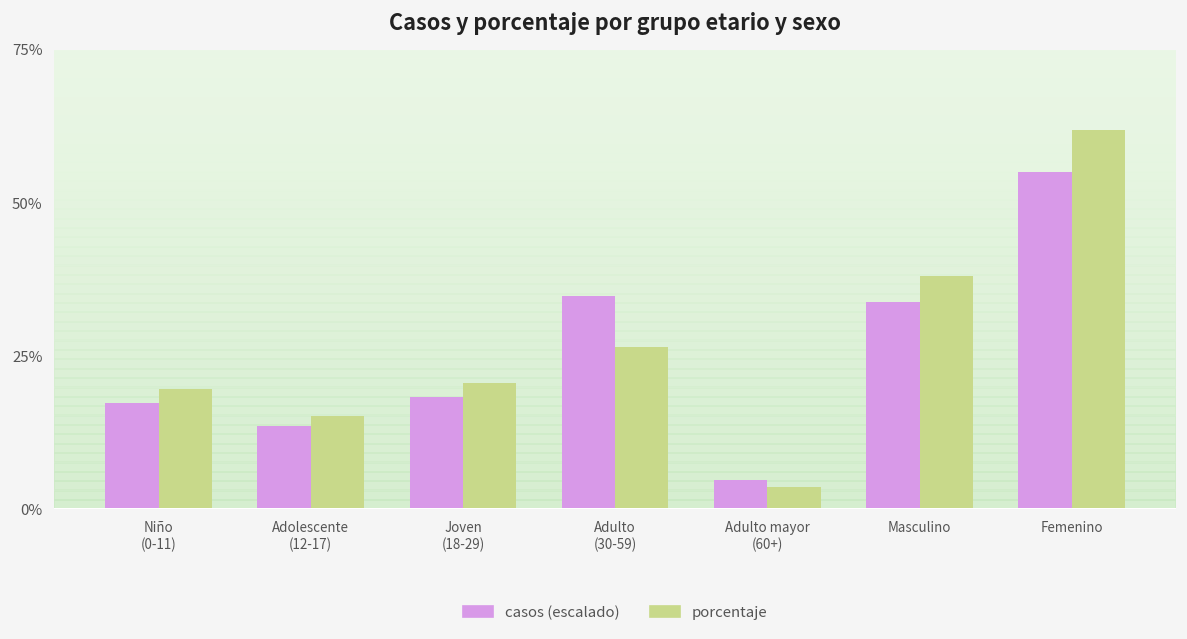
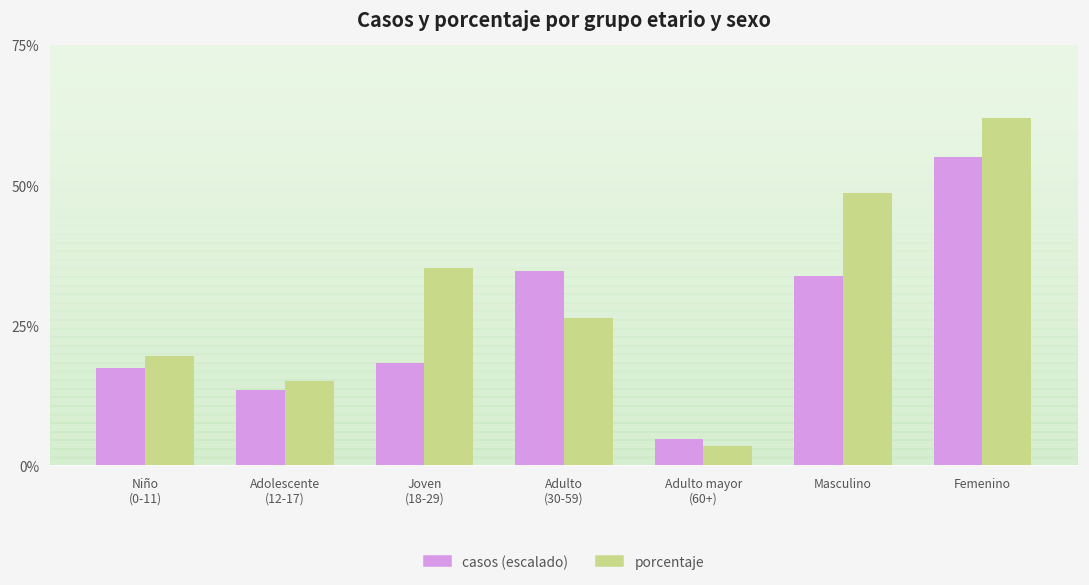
porcentaje, Joven (18-29): 21% -> 35%
porcentaje, Masculino: 38% -> 49%
